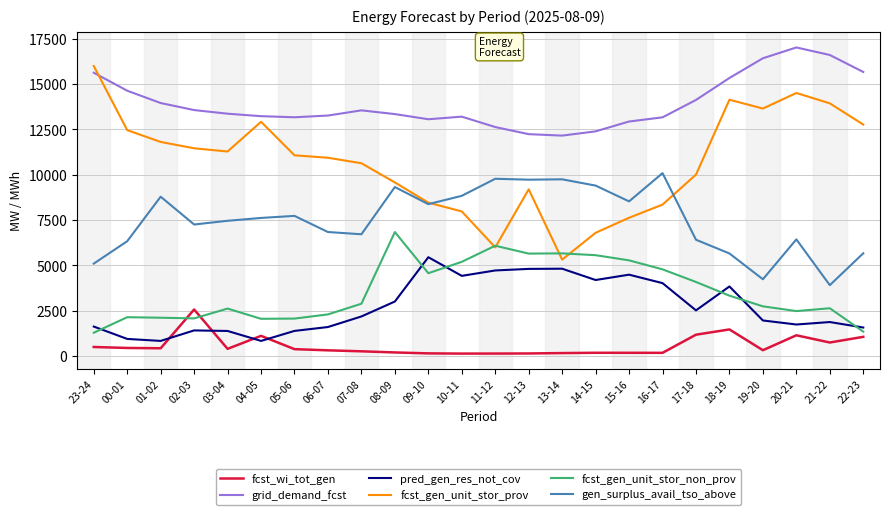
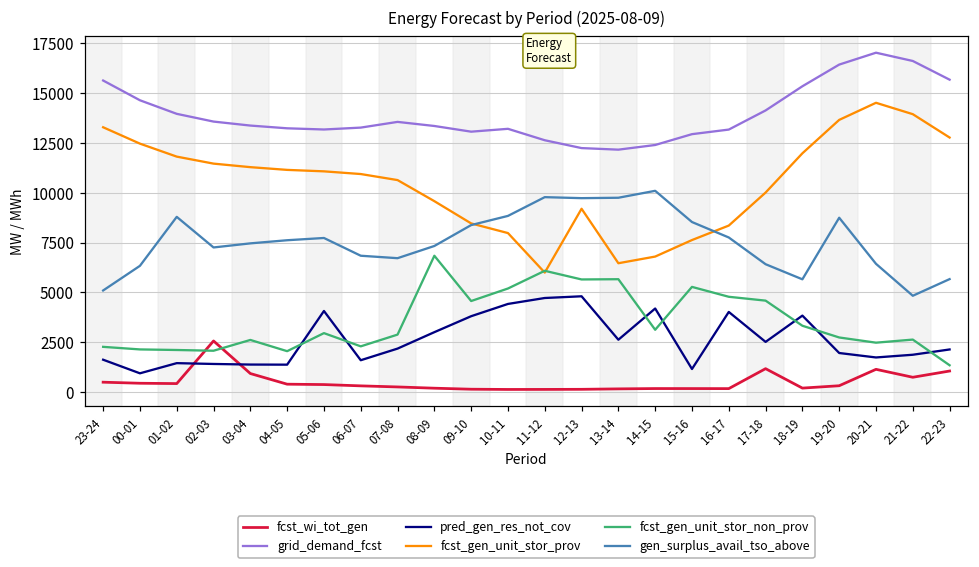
fcst_gen_unit_stor_prov, 23-24: 16000 -> 13300
fcst_gen_unit_stor_non_prov, 23-24: 1300 -> 2300
pred_gen_res_not_cov, 01-02: 800 -> 1500
fcst_wi_tot_gen, 03-04: 400 -> 900
fcst_wi_tot_gen, 04-05: 1100 -> 400
pred_gen_res_not_cov, 04-05: 800 -> 1400
fcst_gen_unit_stor_prov, 04-05: 12900 -> 11100
pred_gen_res_not_cov, 05-06: 1400 -> 4100
fcst_gen_unit_stor_non_prov, 05-06: 2100 -> 3000
gen_surplus_avail_tso_above, 08-09: 9300 -> 7300
pred_gen_res_not_cov, 09-10: 5500 -> 3800
pred_gen_res_not_cov, 13-14: 4800 -> 2600
fcst_gen_unit_stor_prov, 13-14: 5300 -> 6500
fcst_gen_unit_stor_non_prov, 14-15: 5600 -> 3100
gen_surplus_avail_tso_above, 14-15: 9400 -> 10100
pred_gen_res_not_cov, 15-16: 4500 -> 1200
gen_surplus_avail_tso_above, 16-17: 10100 -> 7800
fcst_gen_unit_stor_non_prov, 17-18: 4100 -> 4600
fcst_wi_tot_gen, 18-19: 1500 -> 200
fcst_gen_unit_stor_prov, 18-19: 14100 -> 12000
gen_surplus_avail_tso_above, 19-20: 4200 -> 8700
gen_surplus_avail_tso_above, 21-22: 3900 -> 4800
pred_gen_res_not_cov, 22-23: 1600 -> 2100
